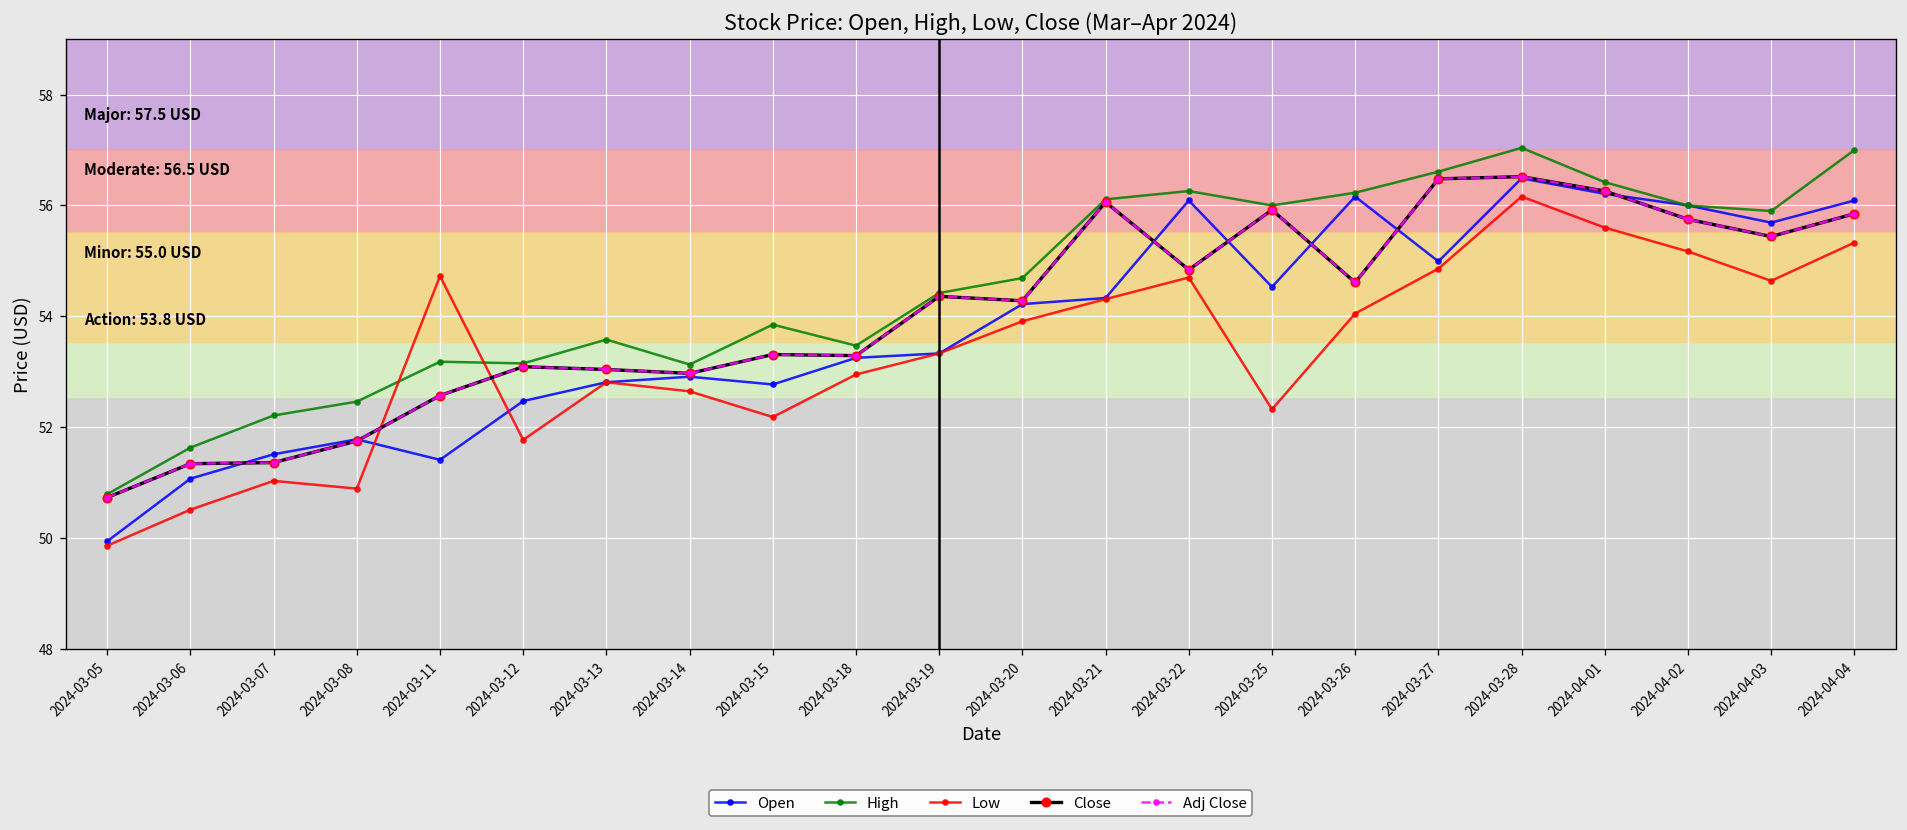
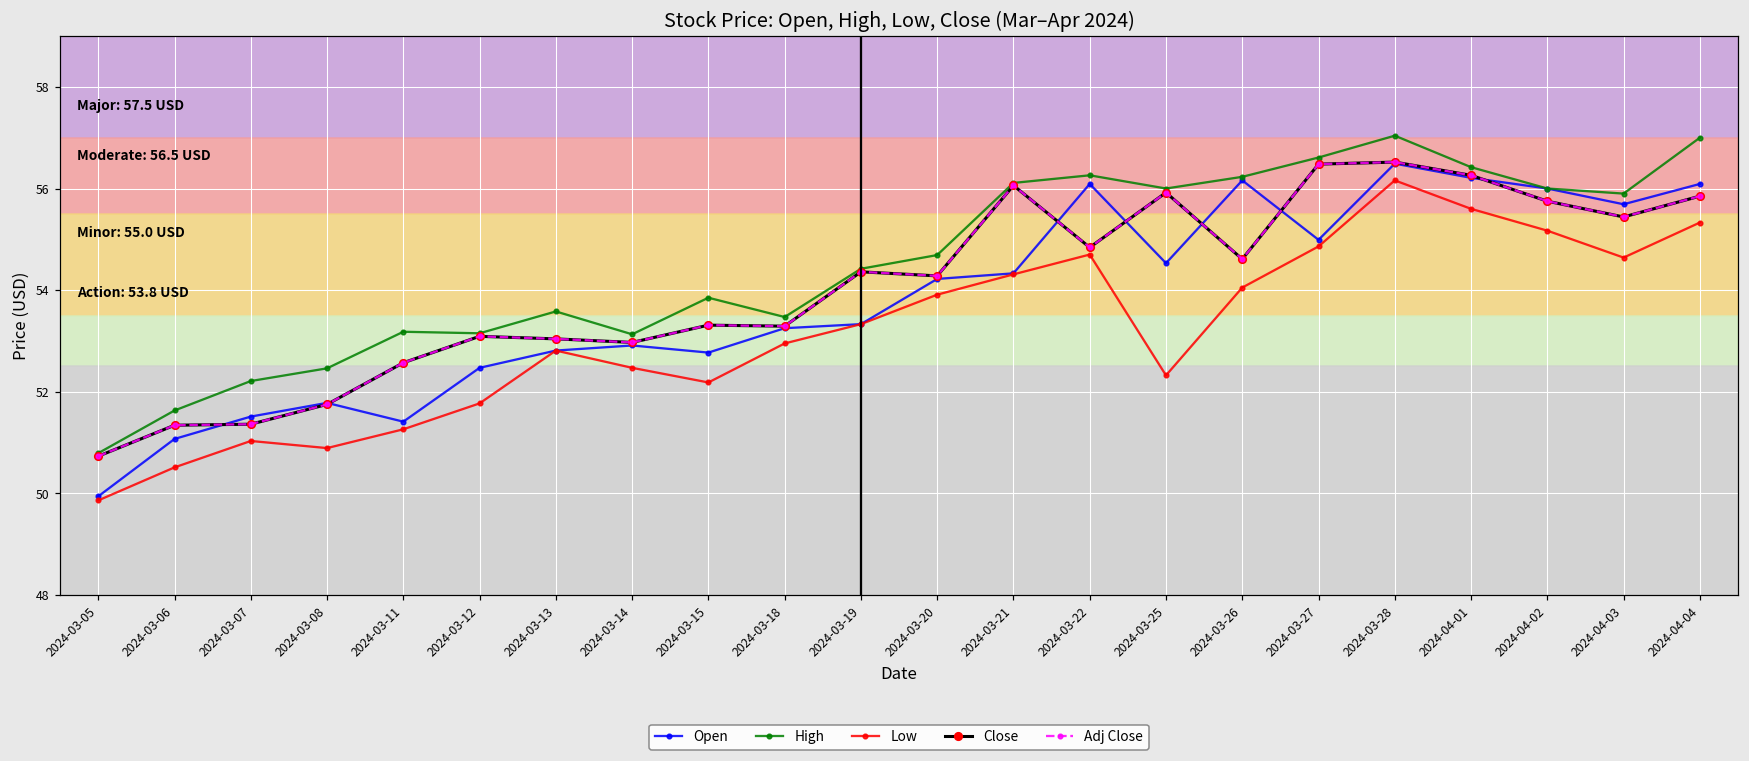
Low, 2024-03-11: 54.7 -> 51.3
Low, 2024-03-14: 52.6 -> 52.5
